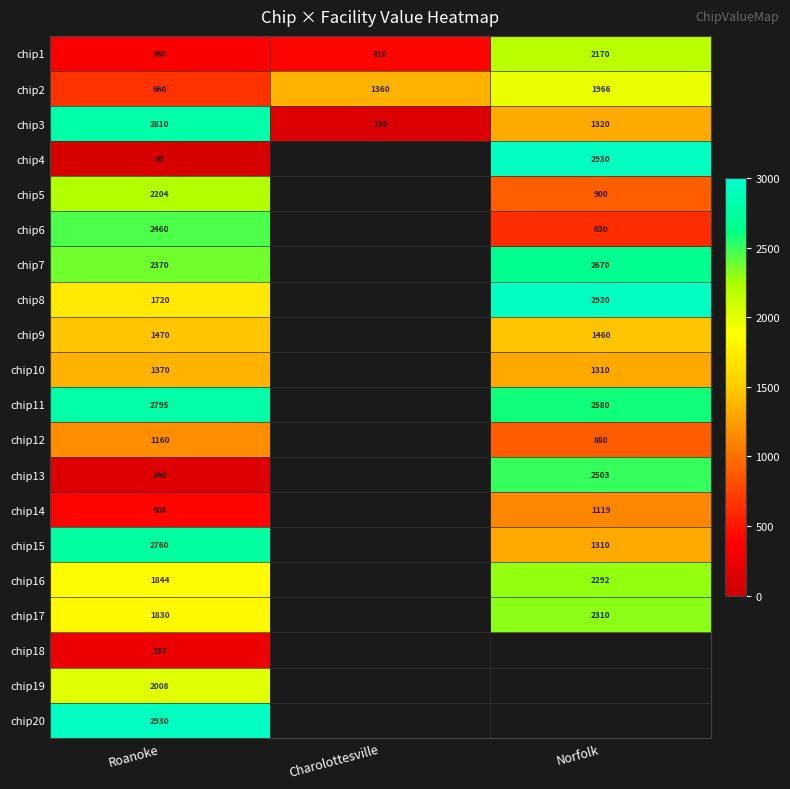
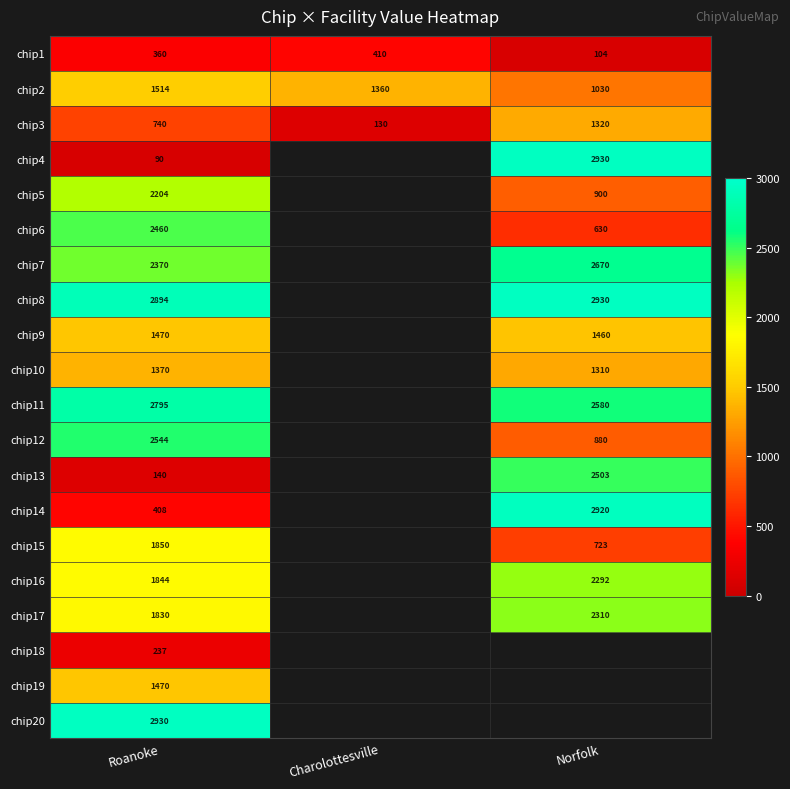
chip1, Norfolk: 2170 -> 104
chip2, Roanoke: 660 -> 1514
chip2, Norfolk: 1966 -> 1030
chip3, Roanoke: 2810 -> 740
chip8, Roanoke: 1720 -> 2894
chip12, Roanoke: 1160 -> 2544
chip14, Norfolk: 1119 -> 2920
chip15, Roanoke: 2760 -> 1850
chip15, Norfolk: 1310 -> 723
chip19, Roanoke: 2008 -> 1470
